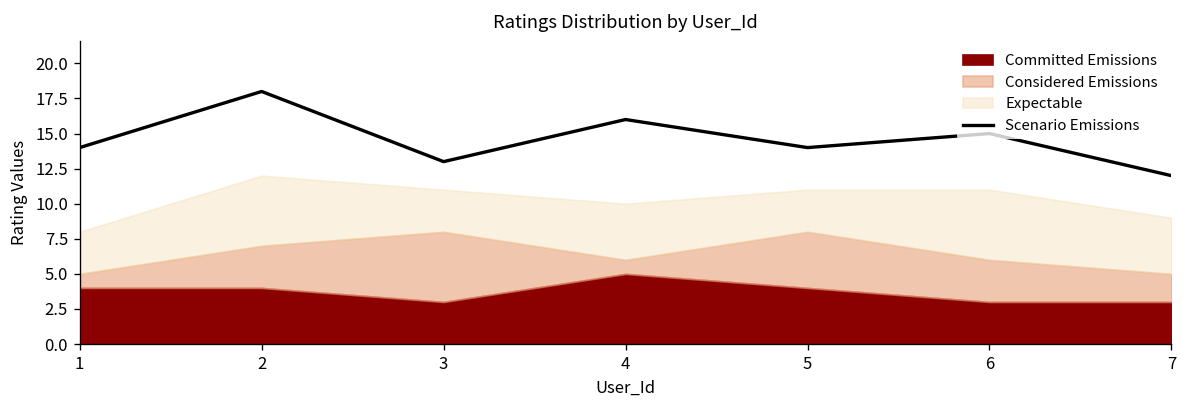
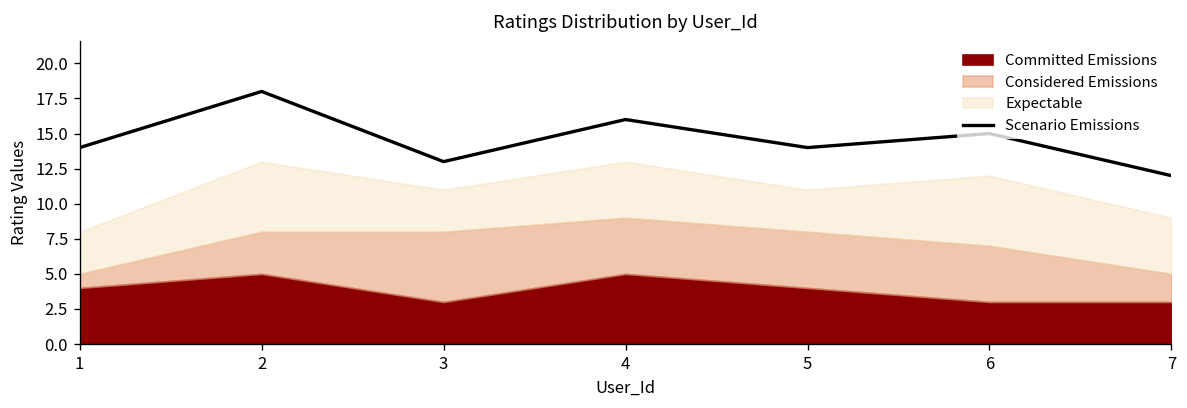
Committed Emissions, 2: 4 -> 5
Considered Emissions, 4: 1 -> 4
Considered Emissions, 6: 3 -> 4
